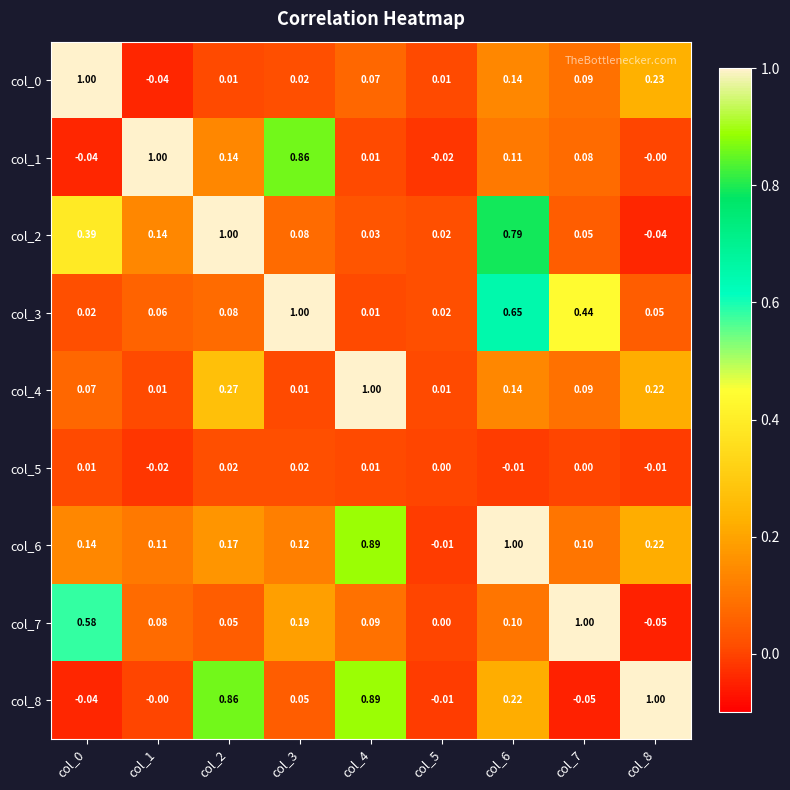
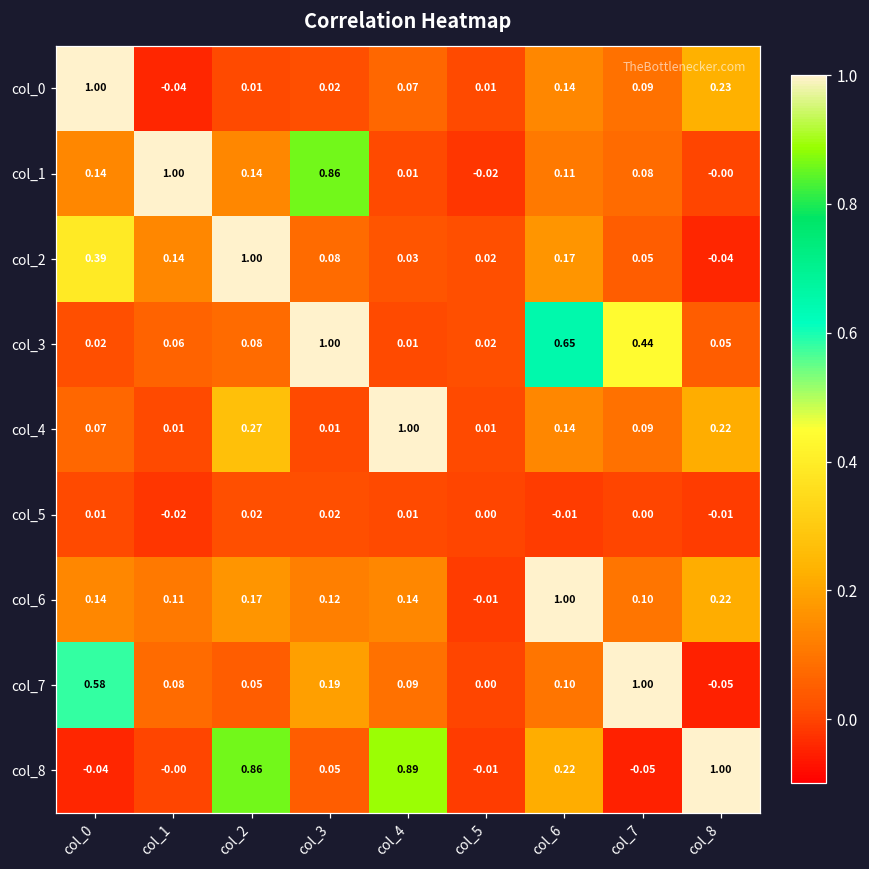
col_1, col_0: -0.04 -> 0.14
col_2, col_6: 0.79 -> 0.17
col_6, col_4: 0.89 -> 0.14
